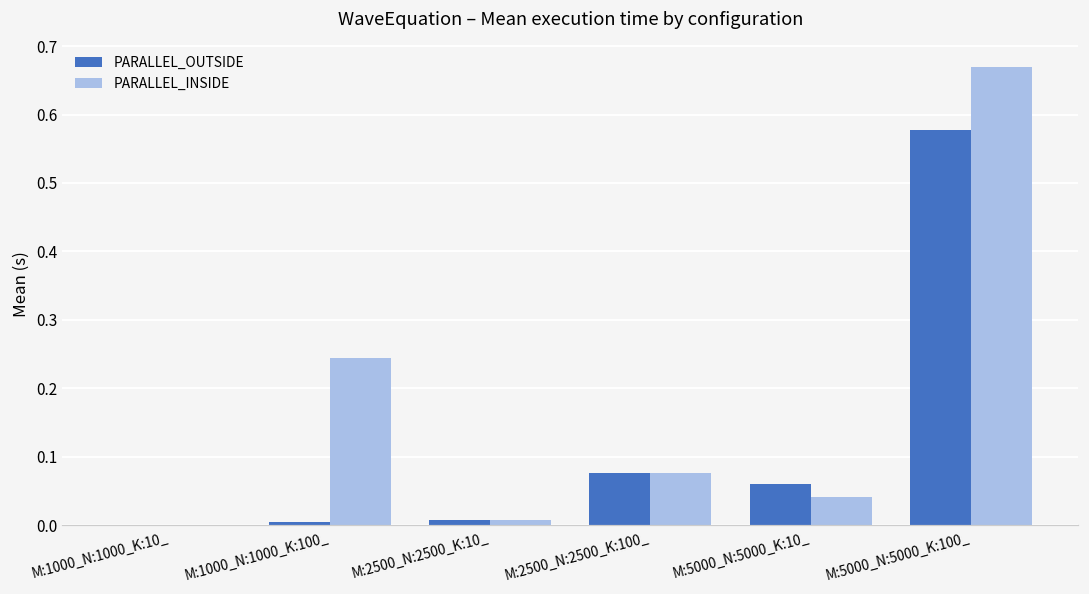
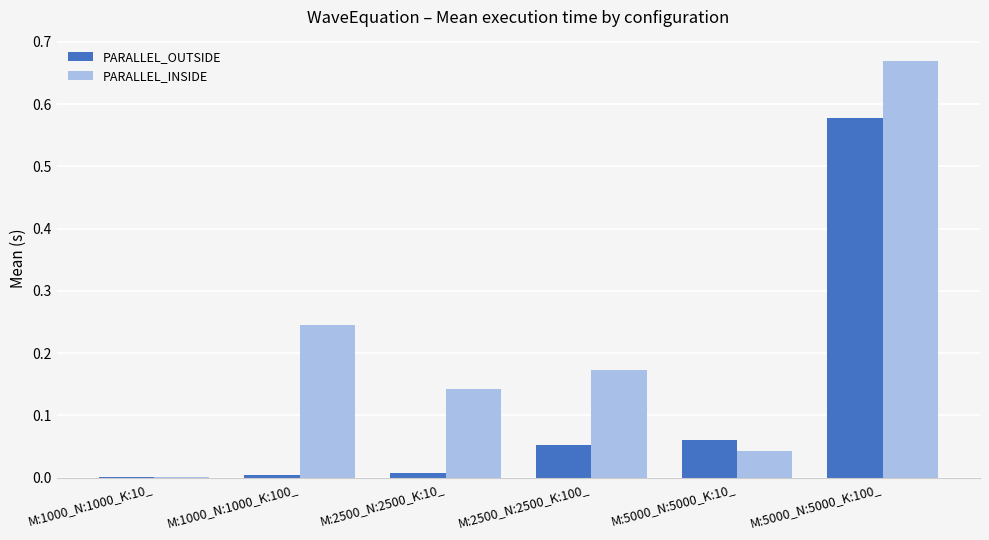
PARALLEL_INSIDE, M:2500_N:2500_K:10_: 0.01 -> 0.14
PARALLEL_OUTSIDE, M:2500_N:2500_K:100_: 0.08 -> 0.05
PARALLEL_INSIDE, M:2500_N:2500_K:100_: 0.08 -> 0.17
